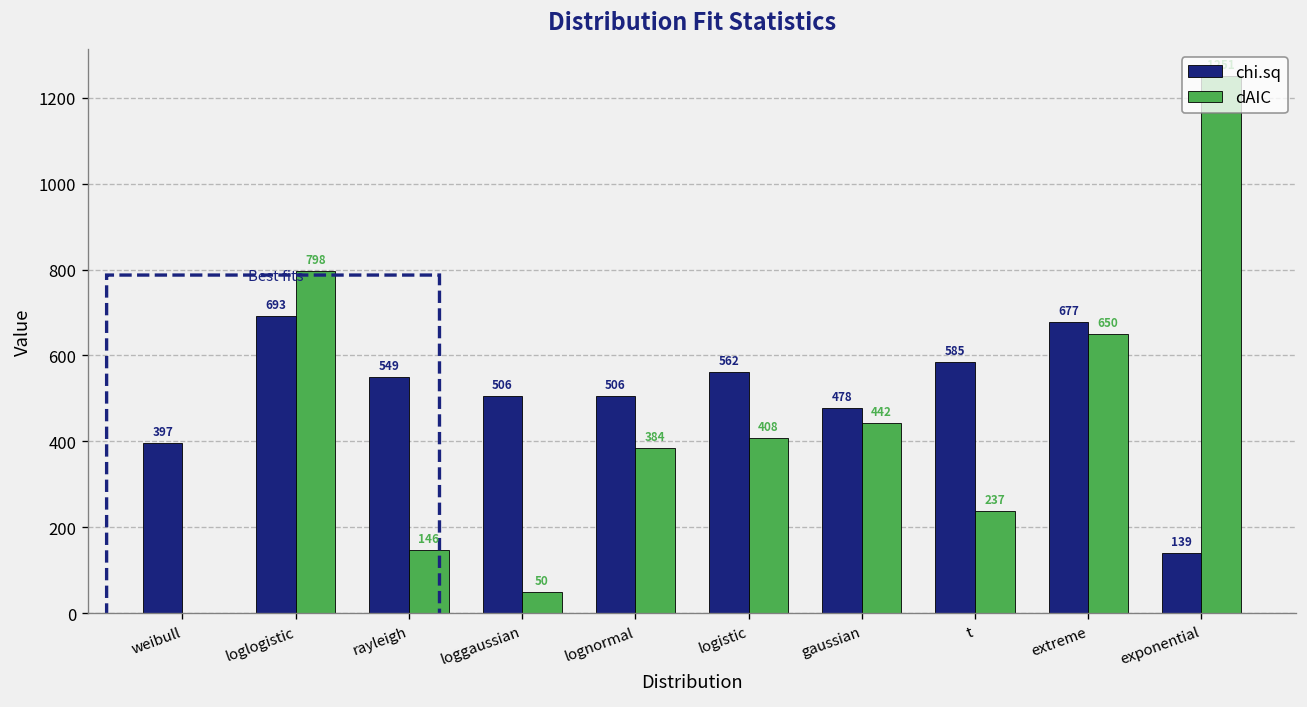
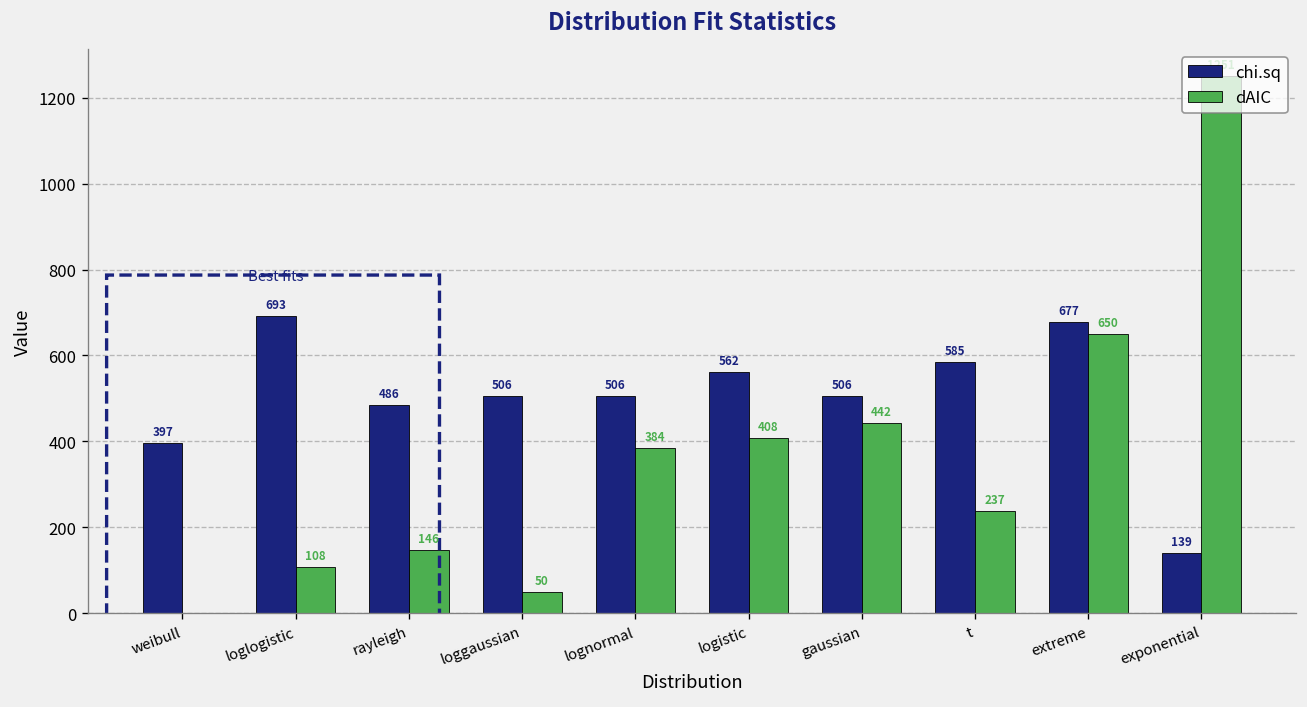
dAIC, loglogistic: 798 -> 108
chi.sq, rayleigh: 549 -> 486
chi.sq, gaussian: 478 -> 506
